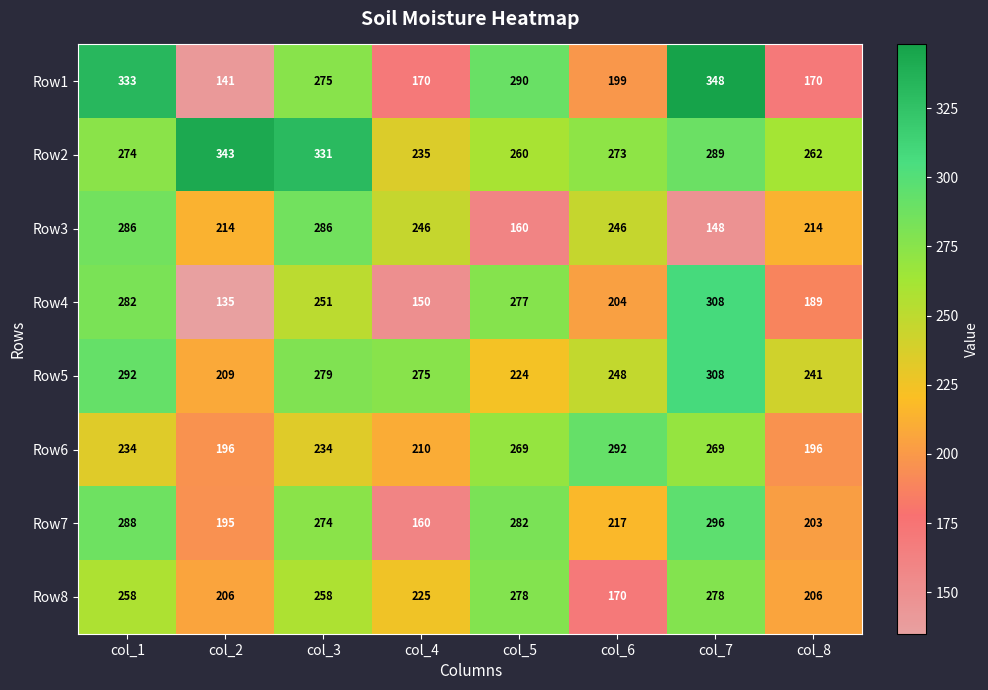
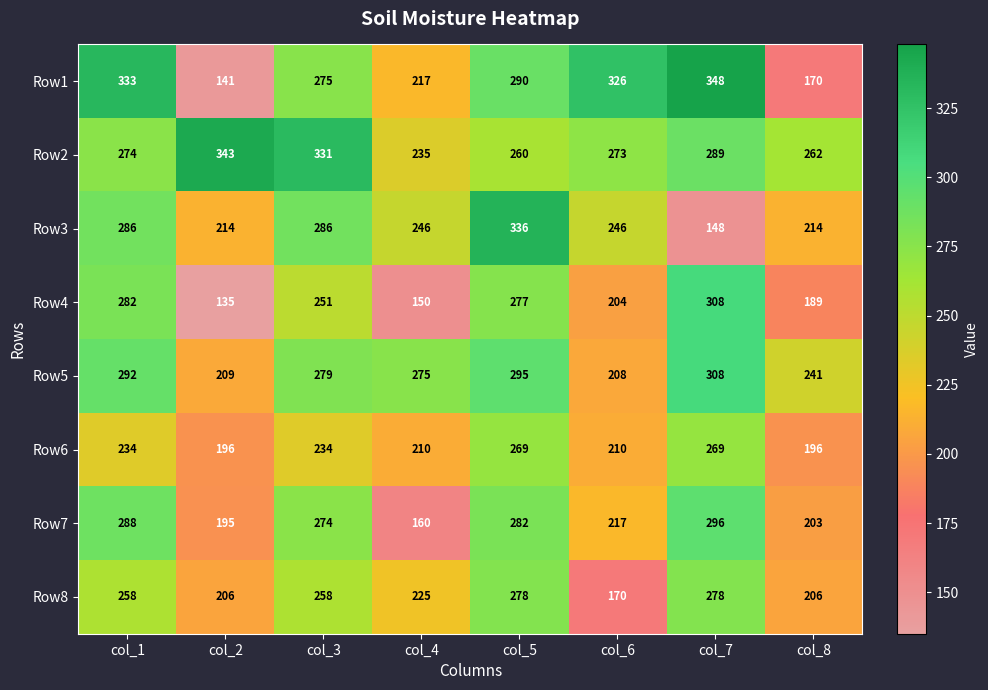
Row1, col_4: 170 -> 217
Row1, col_6: 199 -> 326
Row3, col_5: 160 -> 336
Row5, col_5: 224 -> 295
Row5, col_6: 248 -> 208
Row6, col_6: 292 -> 210
